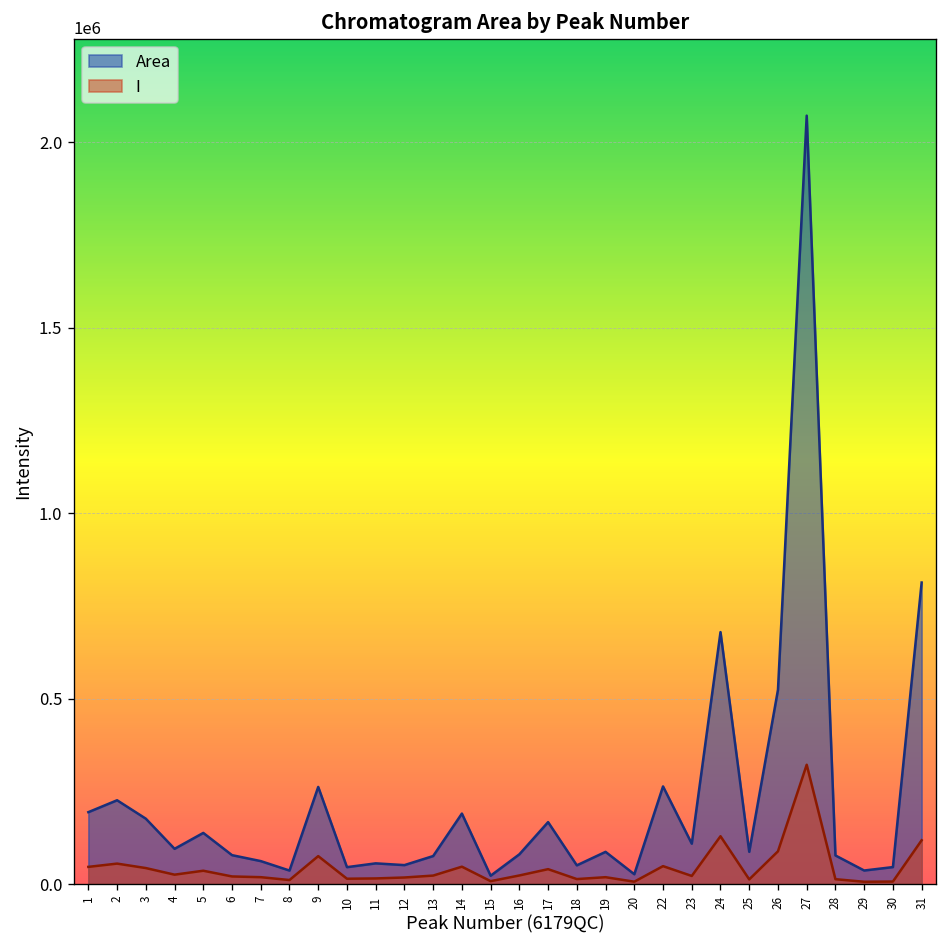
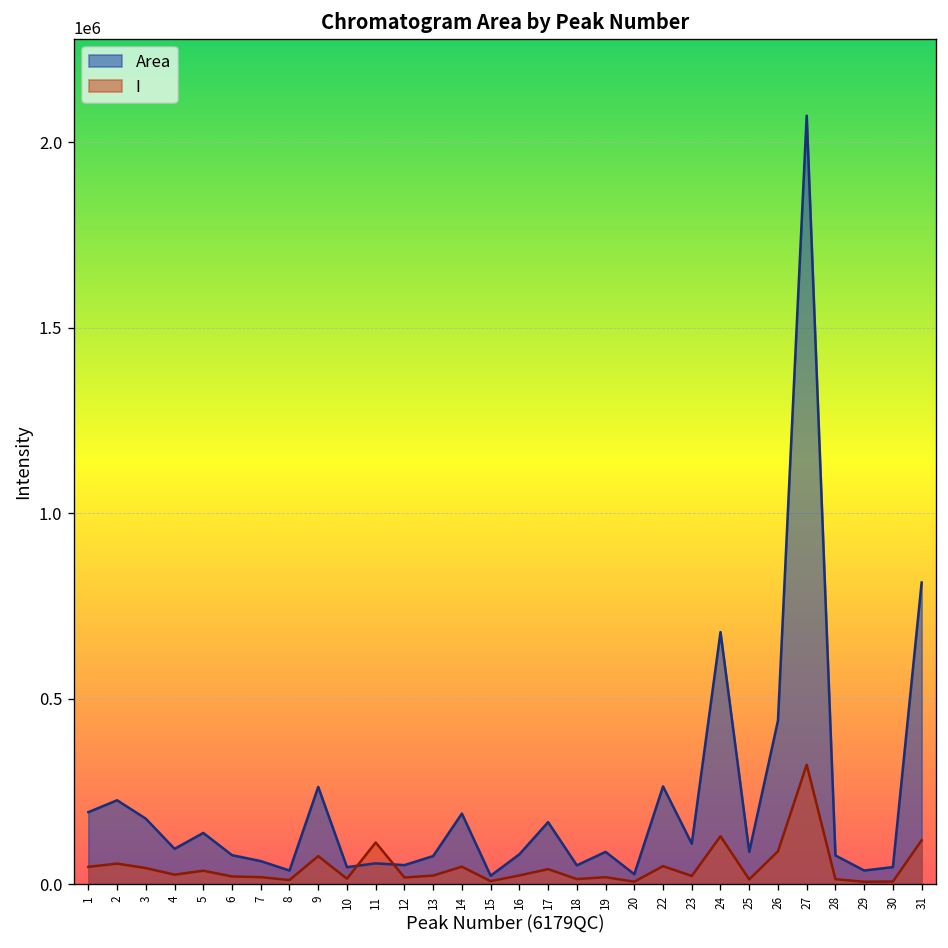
I, 11: 20000 -> 110000
Area, 26: 520000 -> 440000
